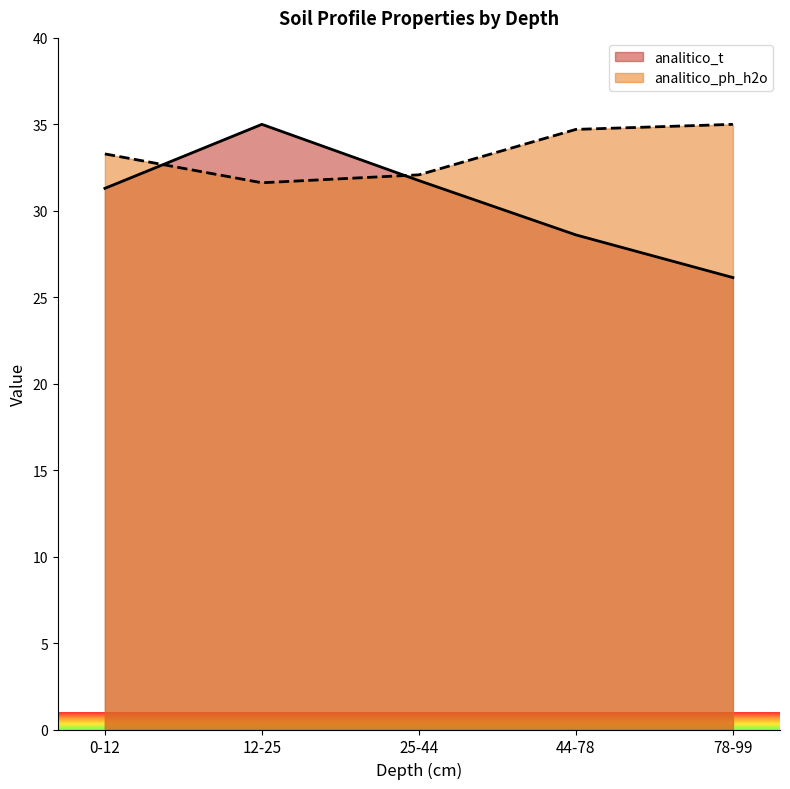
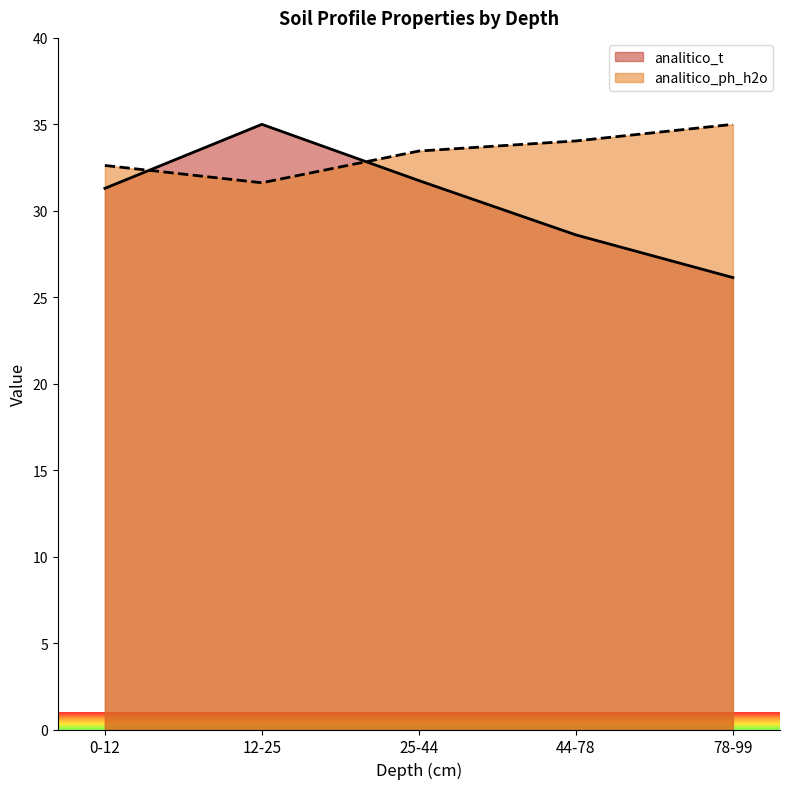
analitico_ph_h2o, 0-12: 33.3 -> 32.6
analitico_ph_h2o, 25-44: 32.1 -> 33.5
analitico_ph_h2o, 44-78: 34.7 -> 34.0
